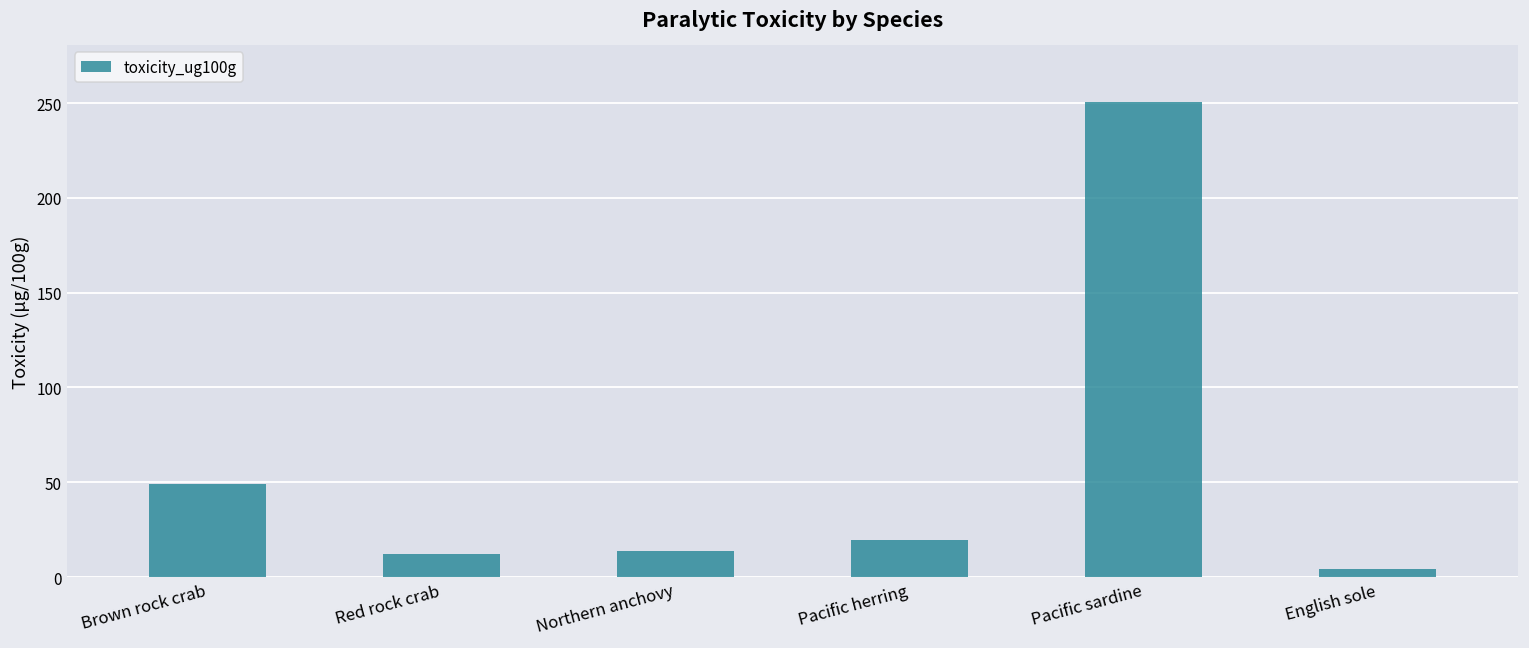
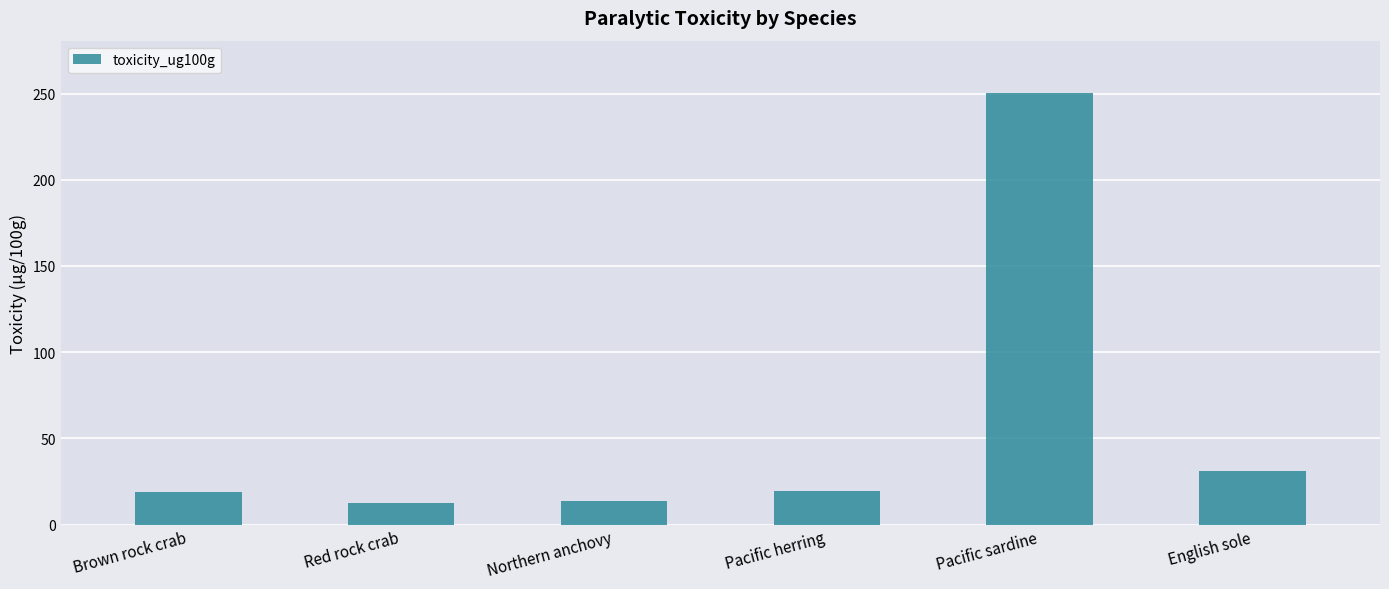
Brown rock crab: 49 -> 19
English sole: 5 -> 31
